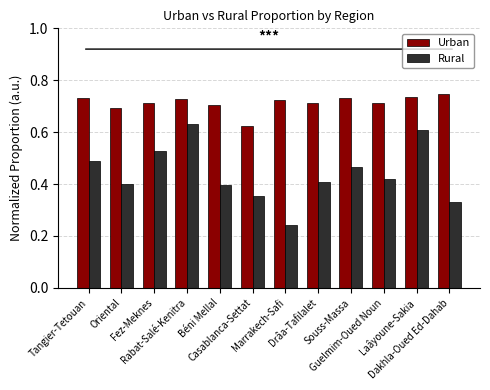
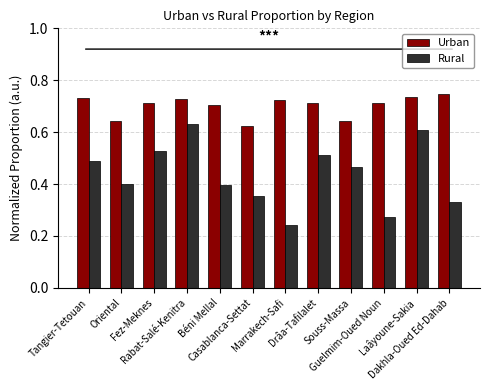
Urban, Oriental: 0.69 -> 0.64
Rural, Drâa-Tafilalet: 0.41 -> 0.51
Urban, Souss-Massa: 0.73 -> 0.64
Rural, Guelmim-Oued Noun: 0.42 -> 0.27
